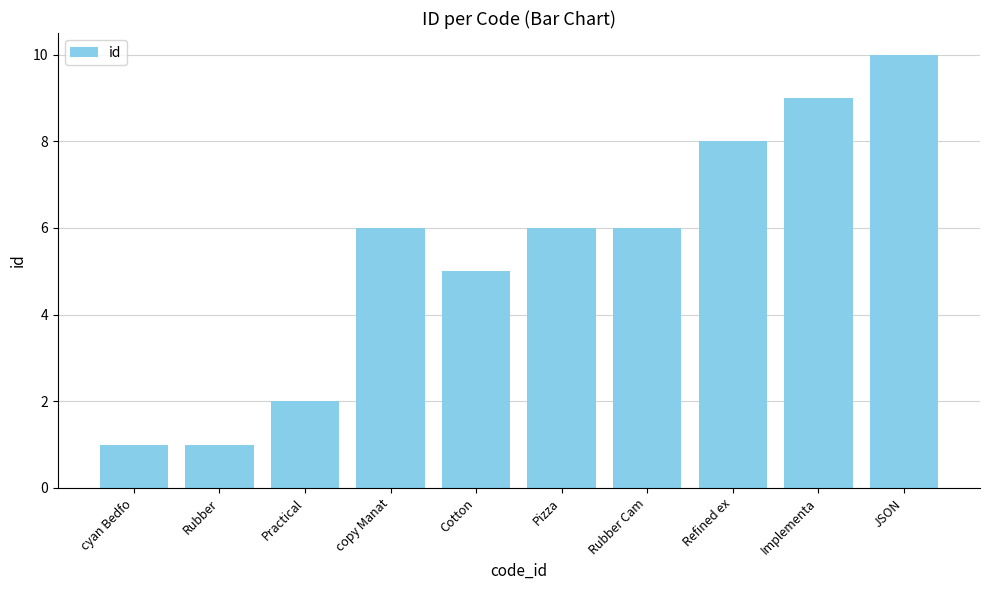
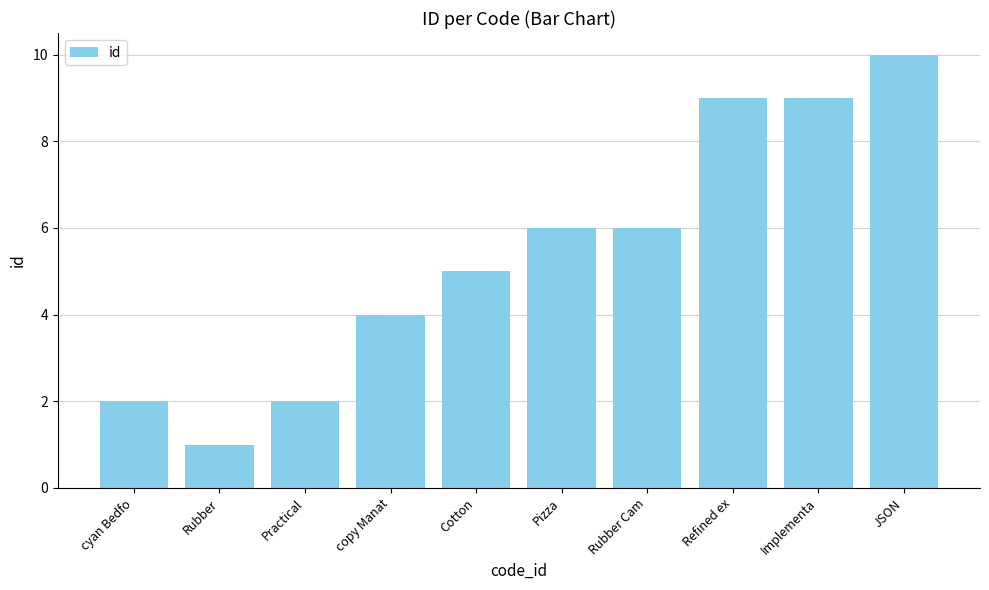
cyan Bedfo: 1 -> 2
copy Manat: 6 -> 4
Refined ex: 8 -> 9
